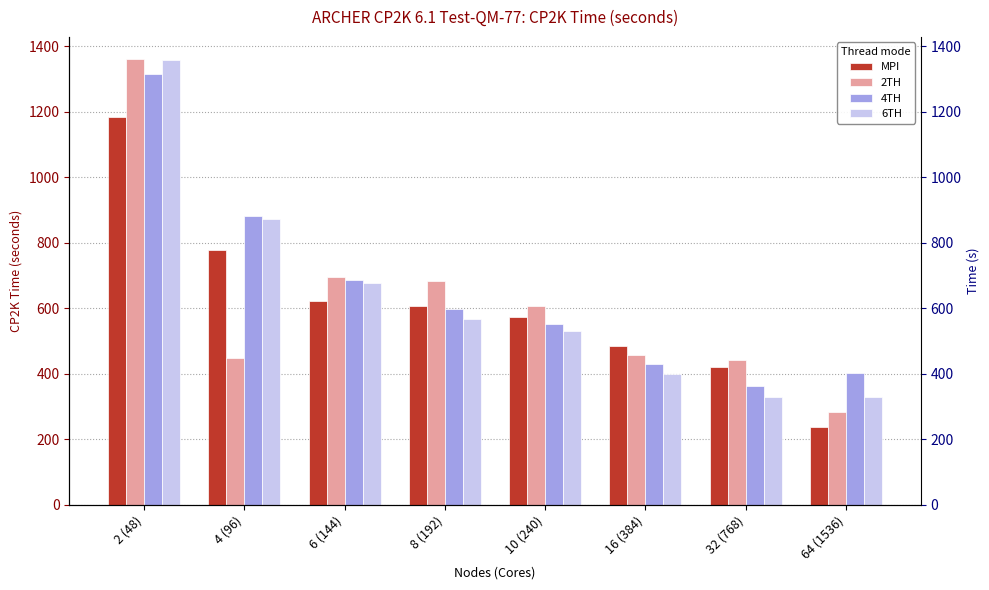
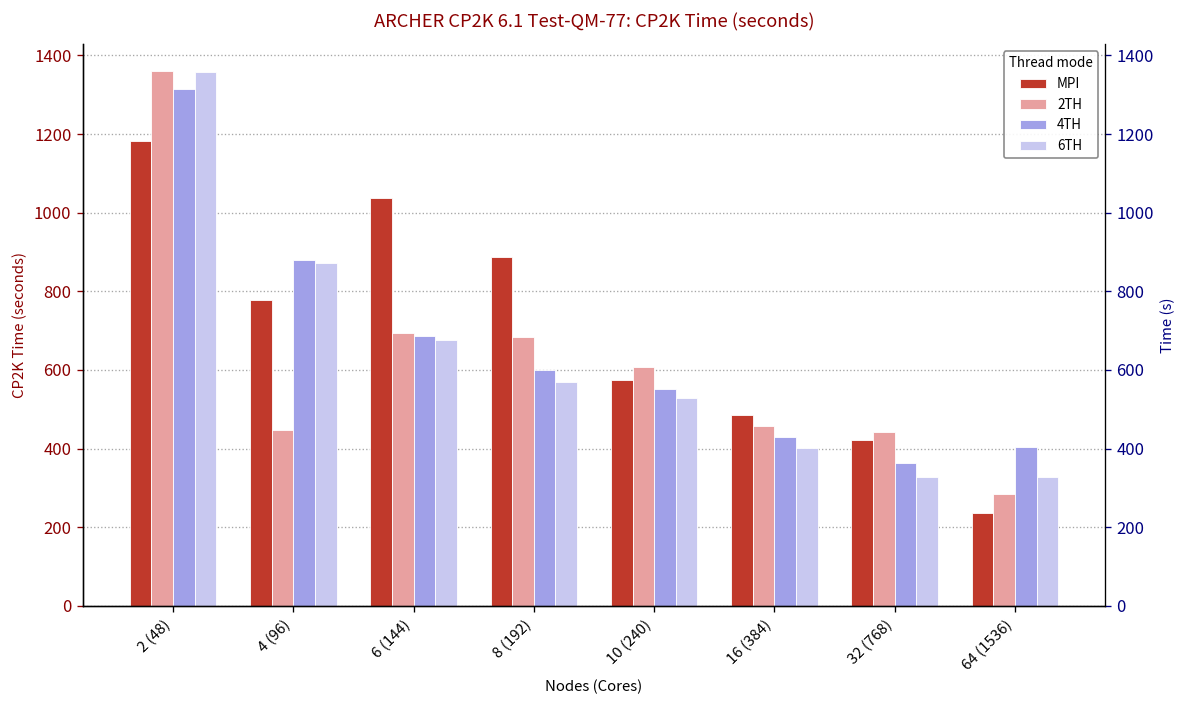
MPI, 6 (144): 620 -> 1040
MPI, 8 (192): 610 -> 890
